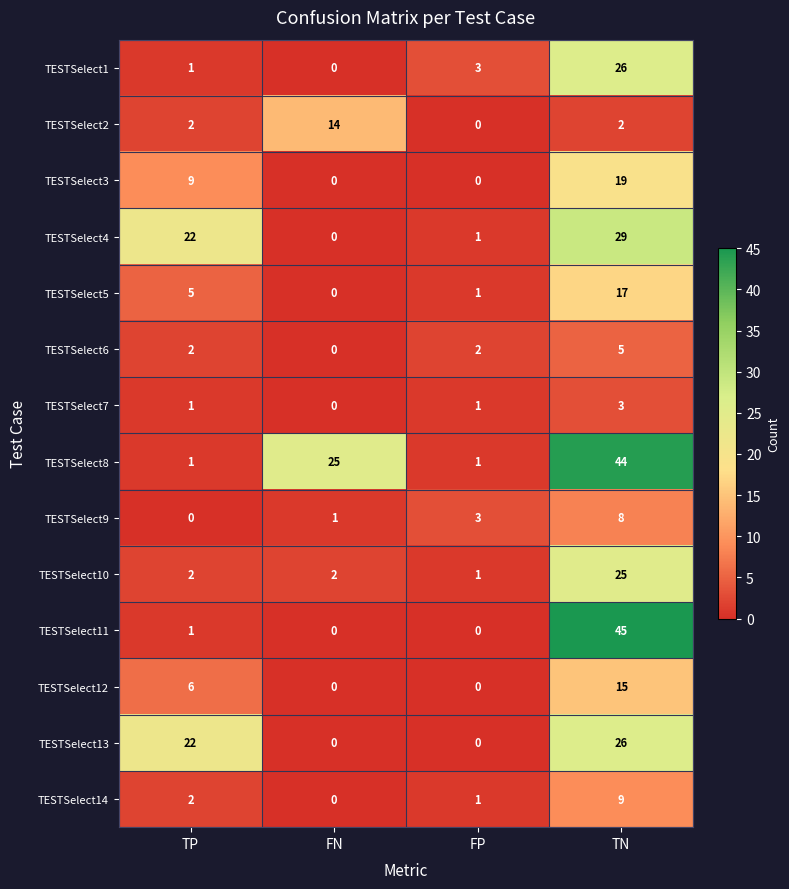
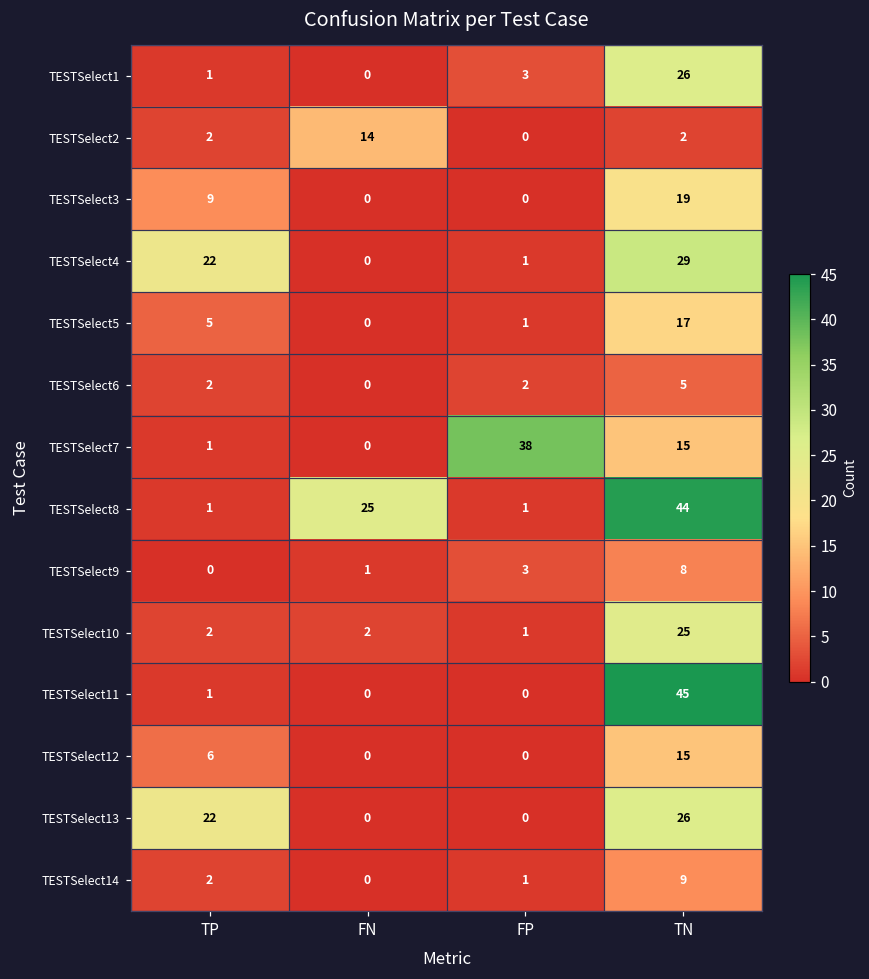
TESTSelect7, FP: 1 -> 38
TESTSelect7, TN: 3 -> 15
